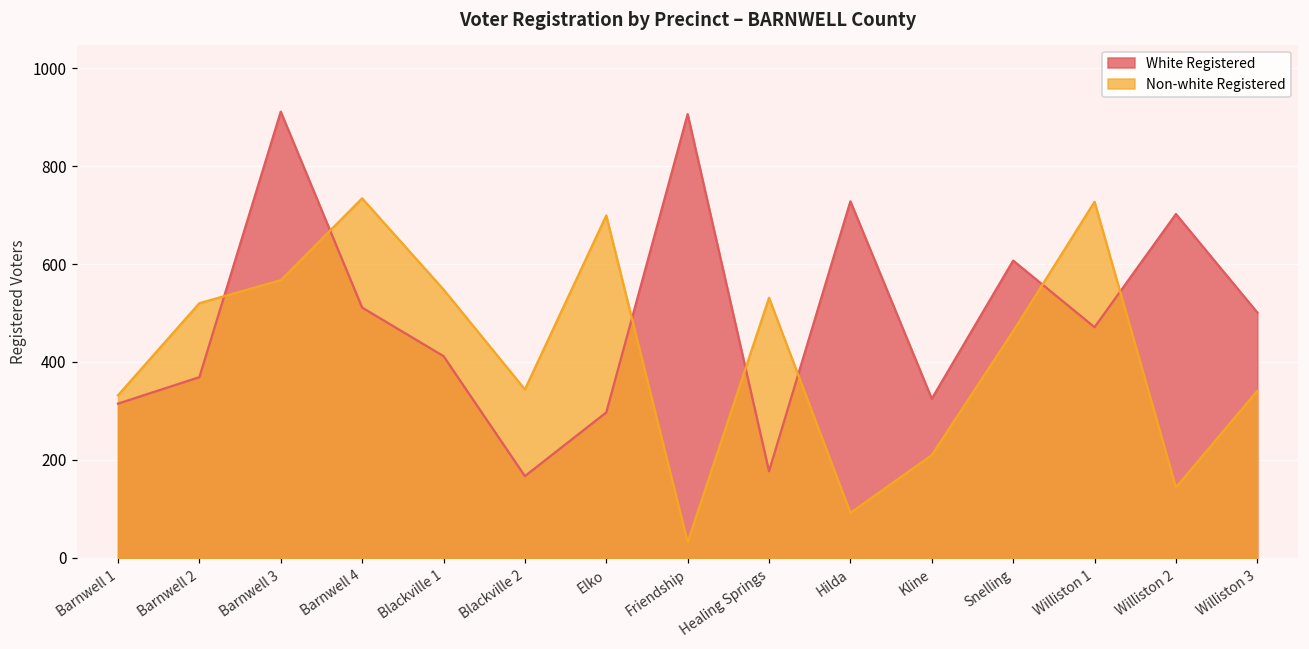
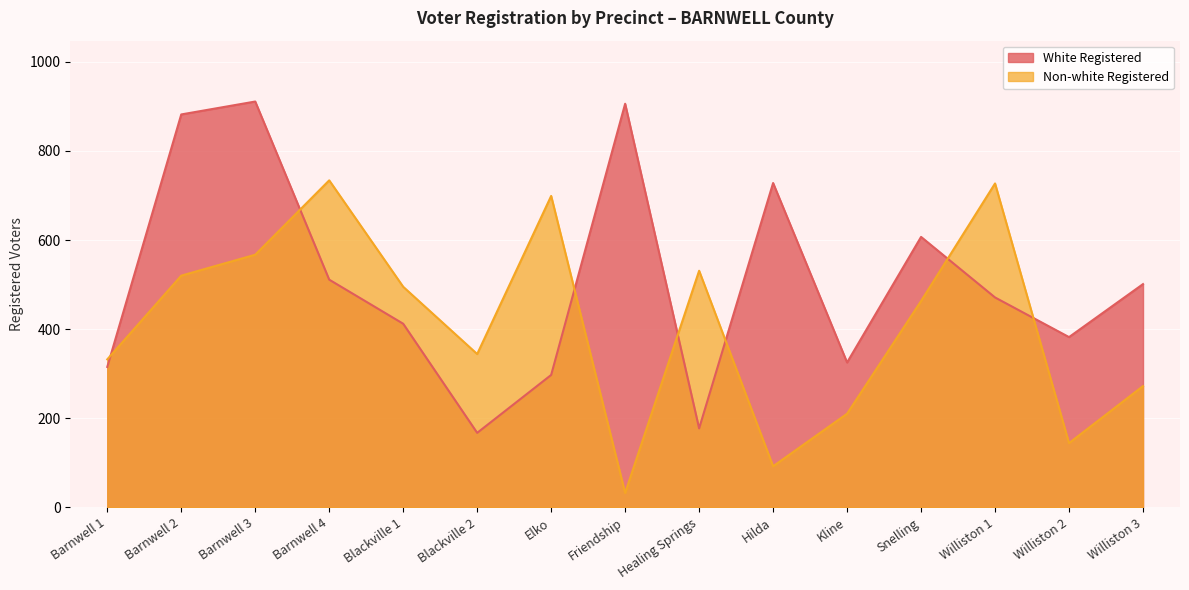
White Registered, Barnwell 2: 370 -> 880
Non-white Registered, Blackville 1: 550 -> 500
White Registered, Williston 2: 700 -> 380
Non-white Registered, Williston 3: 340 -> 270
